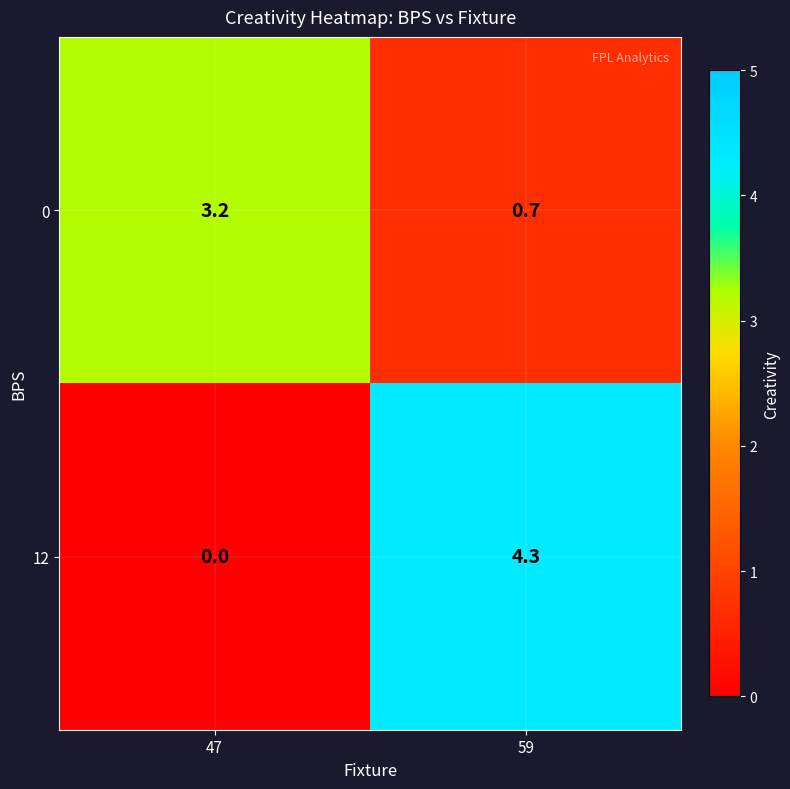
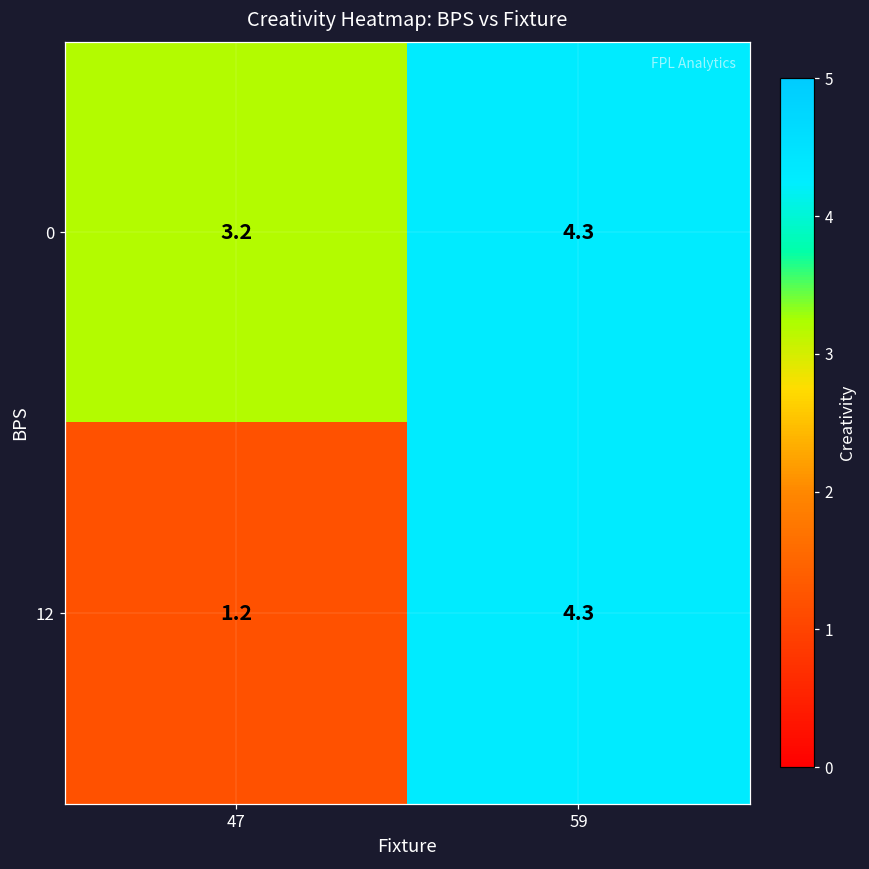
0, 59: 0.7 -> 4.3
12, 47: 0.0 -> 1.2
